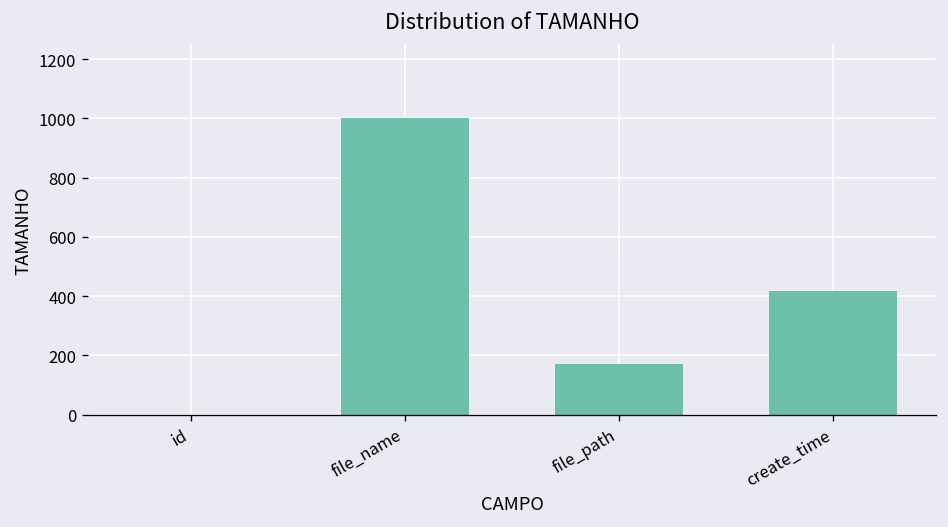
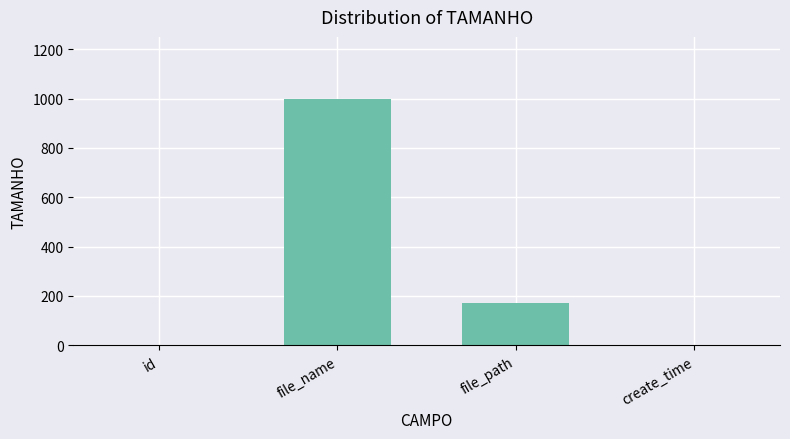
create_time: 420 -> 0
